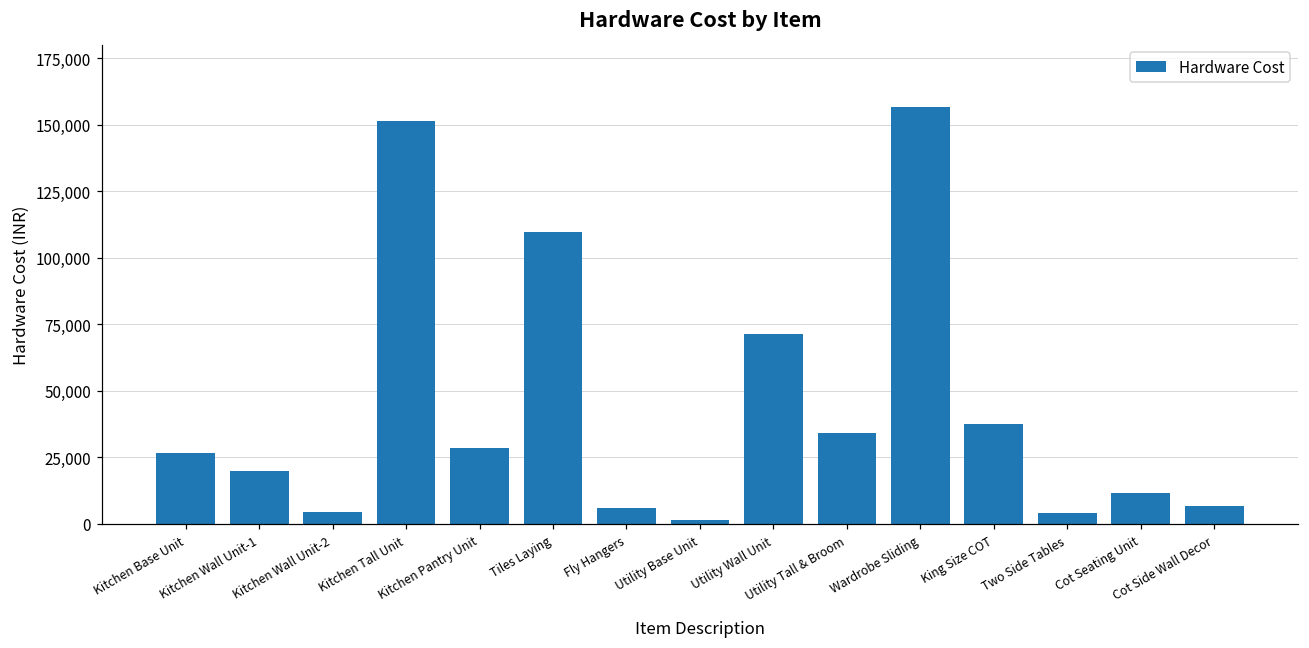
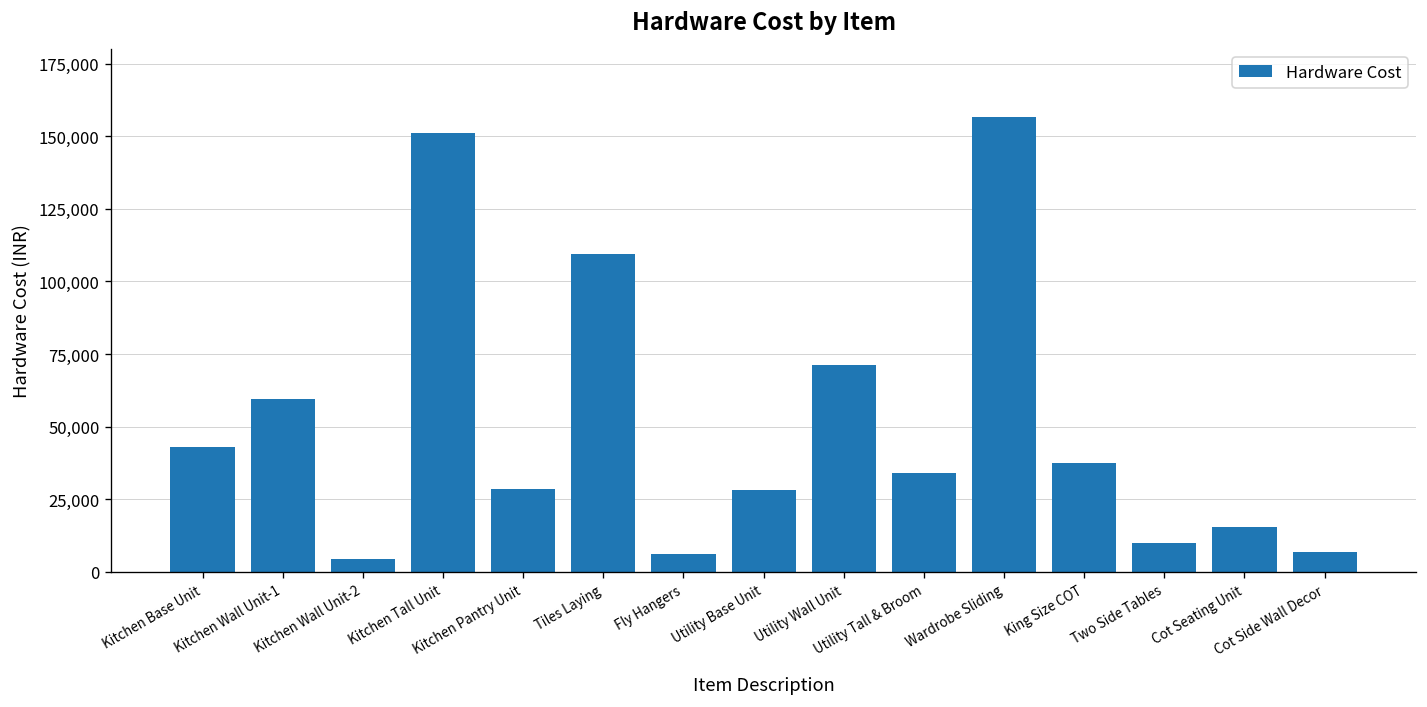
Kitchen Base Unit: 27,000 -> 43,000
Kitchen Wall Unit-1: 20,000 -> 59,000
Utility Base Unit: 2,000 -> 28,000
Two Side Tables: 4,000 -> 10,000
Cot Seating Unit: 12,000 -> 16,000
